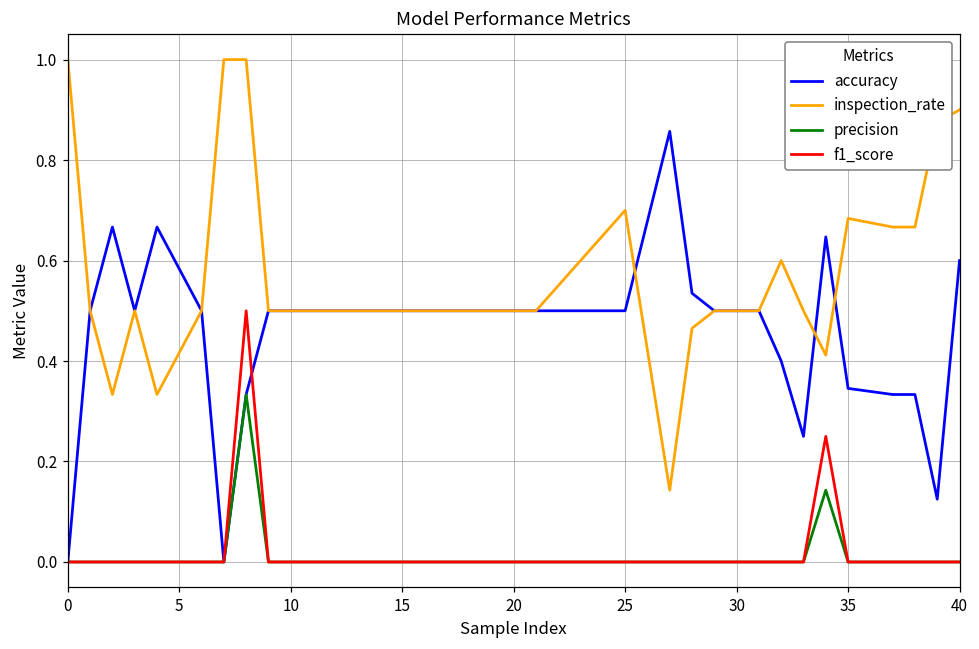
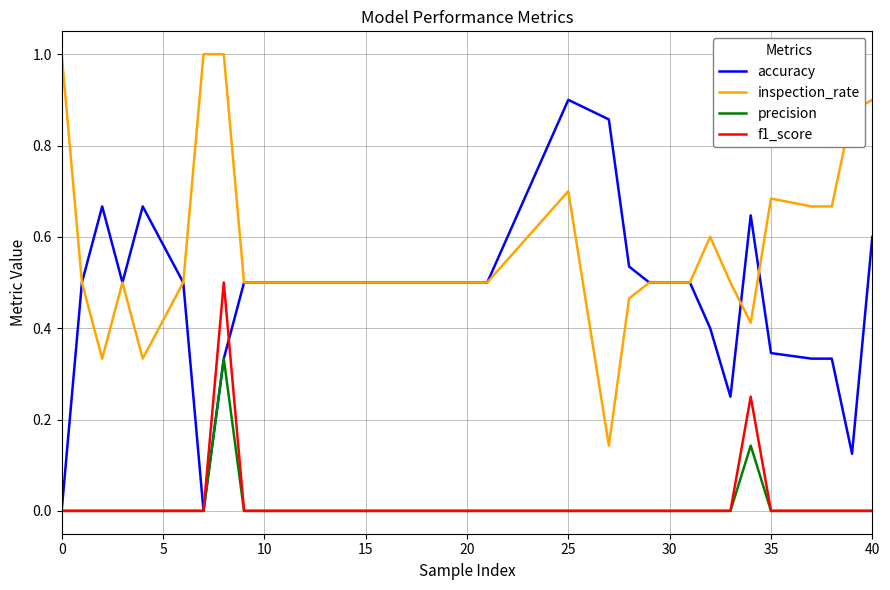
accuracy, 25: 0.5 -> 0.9
